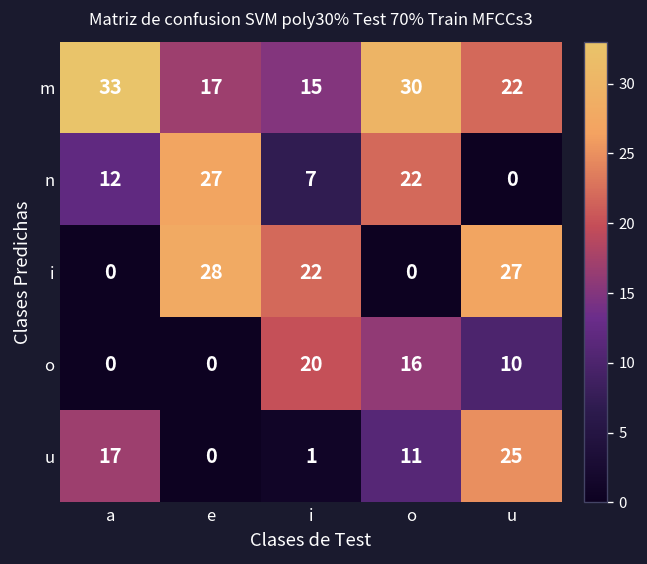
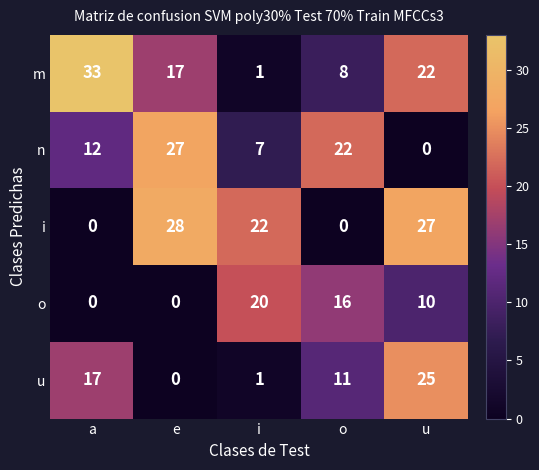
m, i: 15 -> 1
m, o: 30 -> 8
